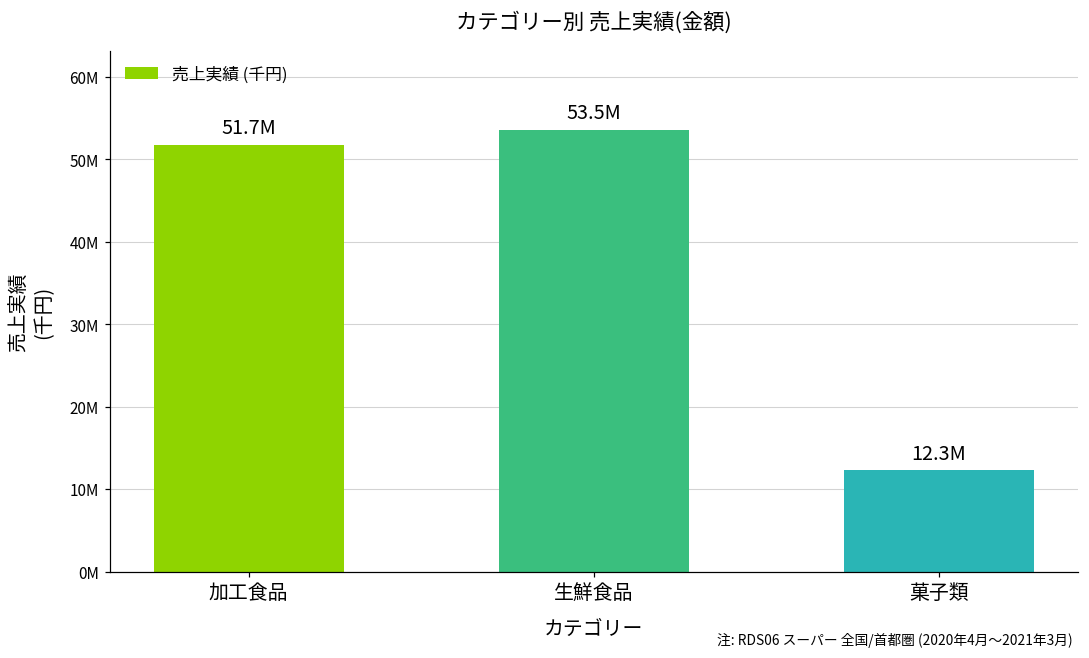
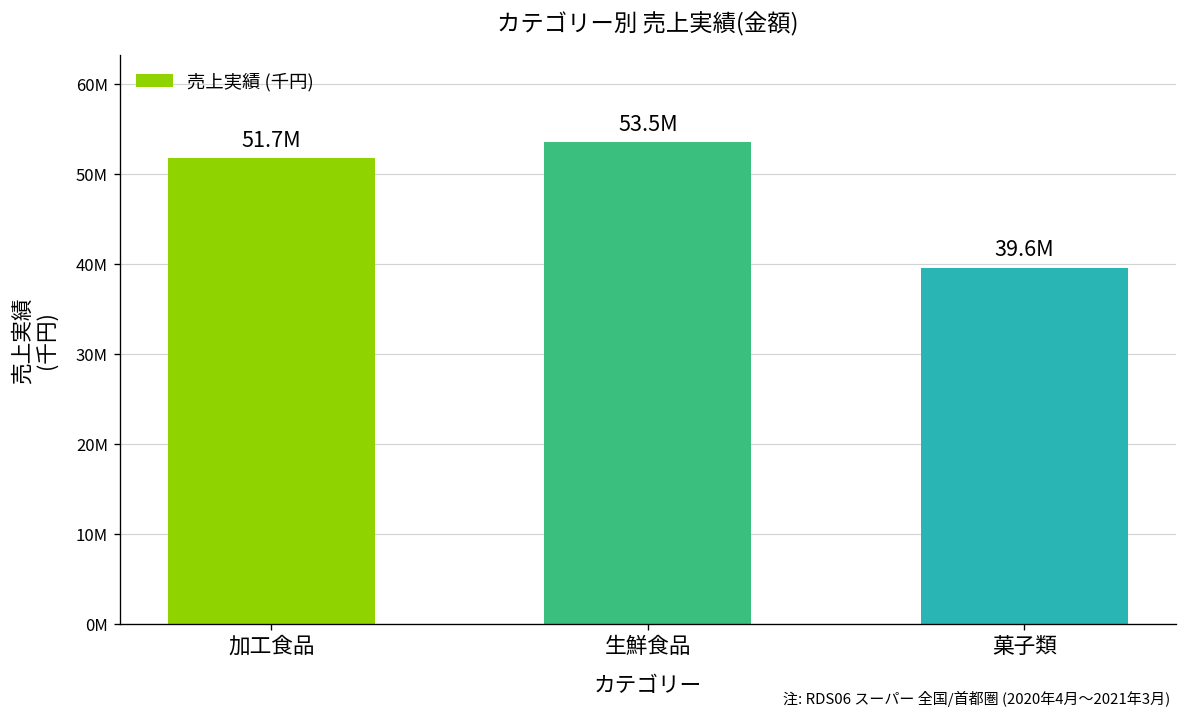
菓子類: 12.3M -> 39.6M
